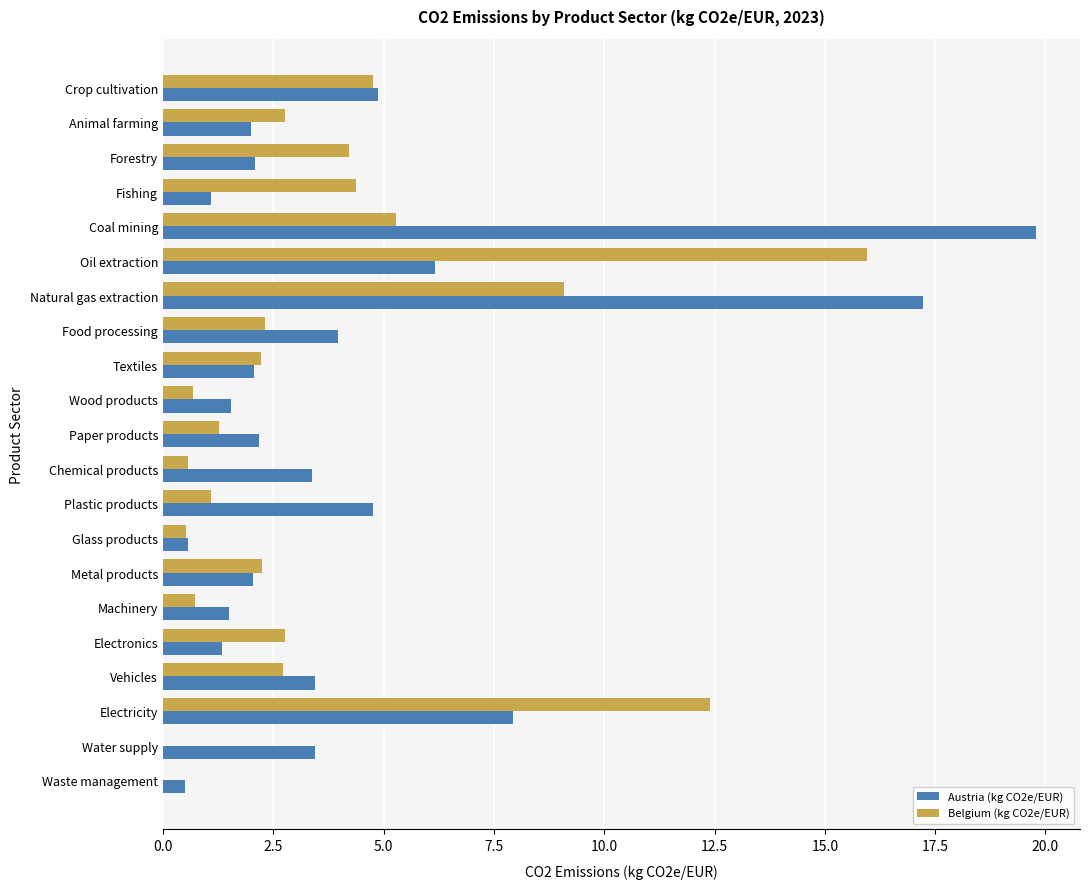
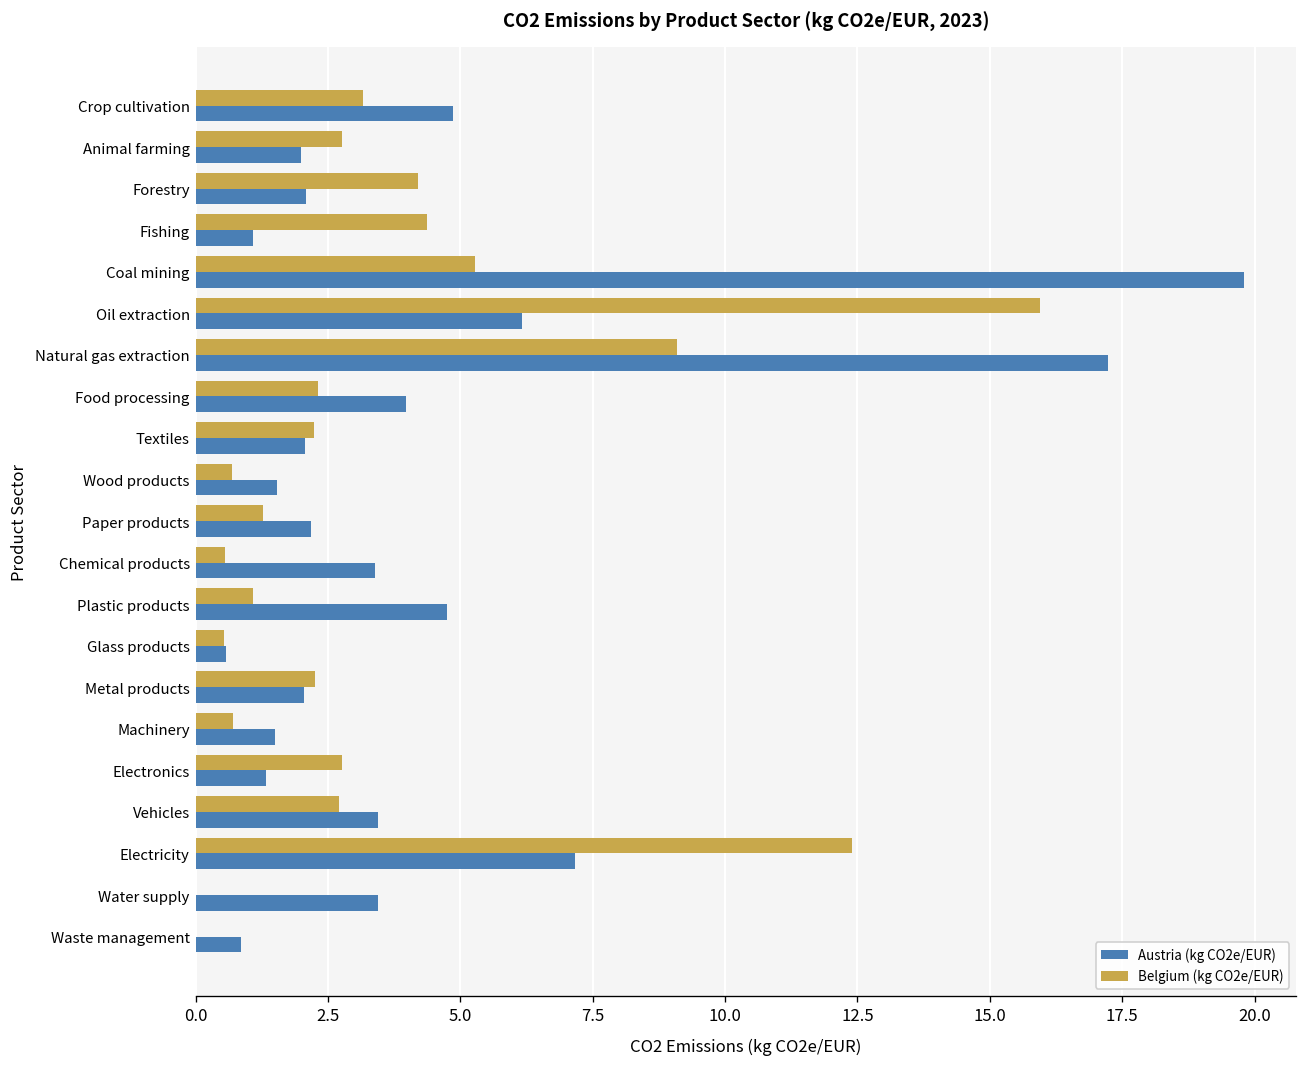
Belgium (kg CO2e/EUR), Crop cultivation: 4.8 -> 3.2
Austria (kg CO2e/EUR), Electricity: 7.9 -> 7.2
Austria (kg CO2e/EUR), Waste management: 0.5 -> 0.9
